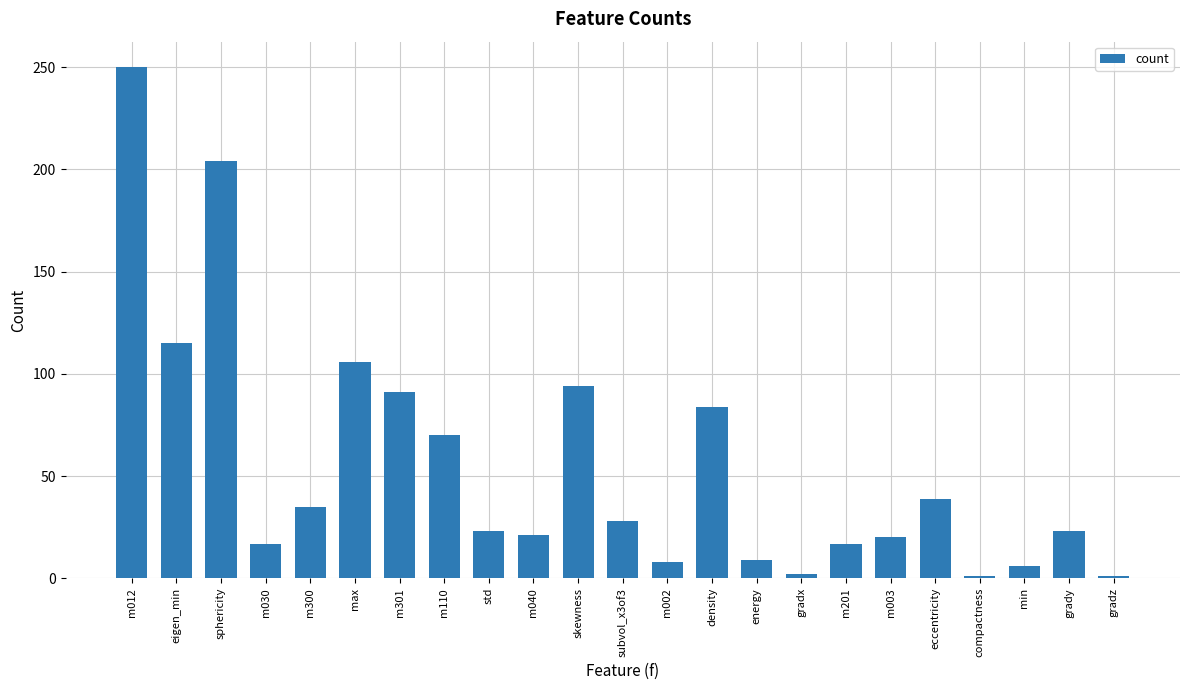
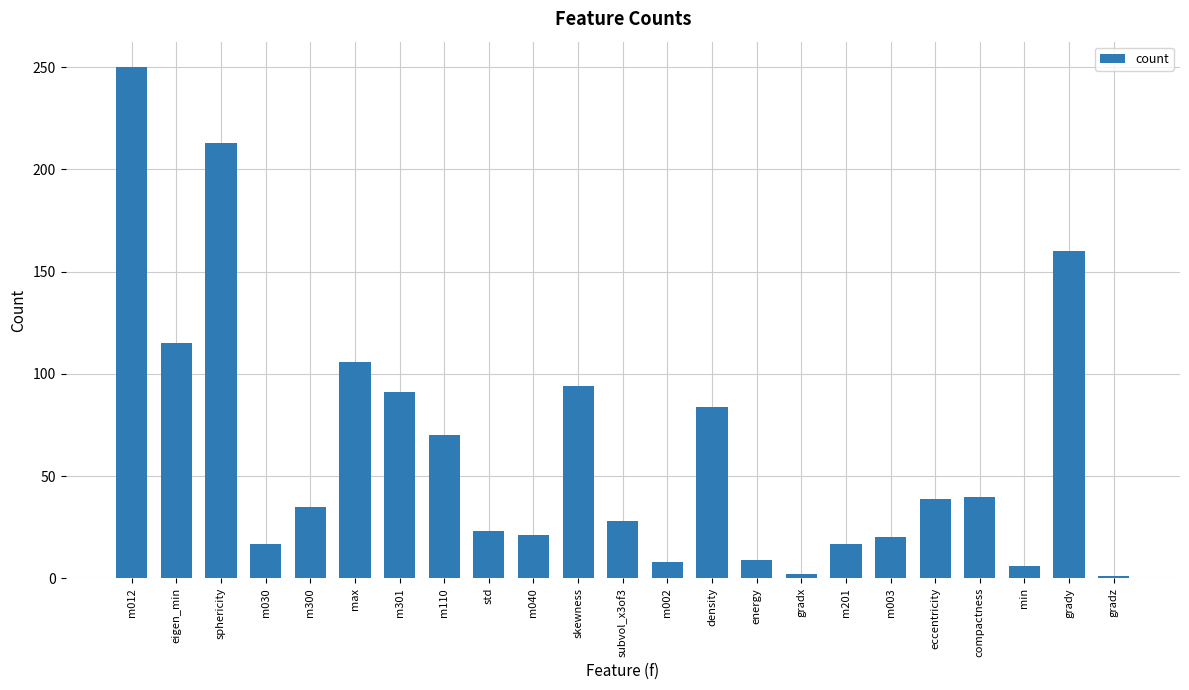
sphericity: 204 -> 213
compactness: 1 -> 40
grady: 23 -> 160
